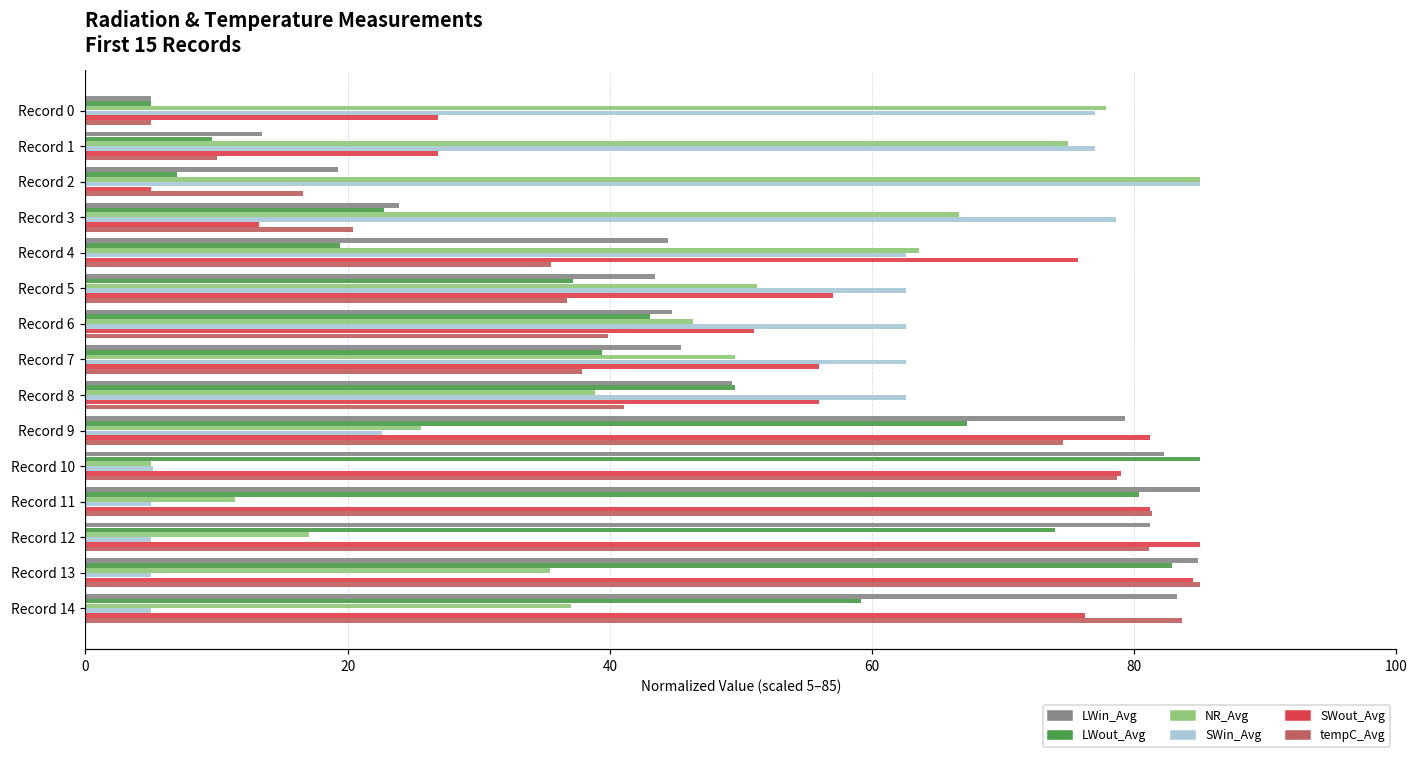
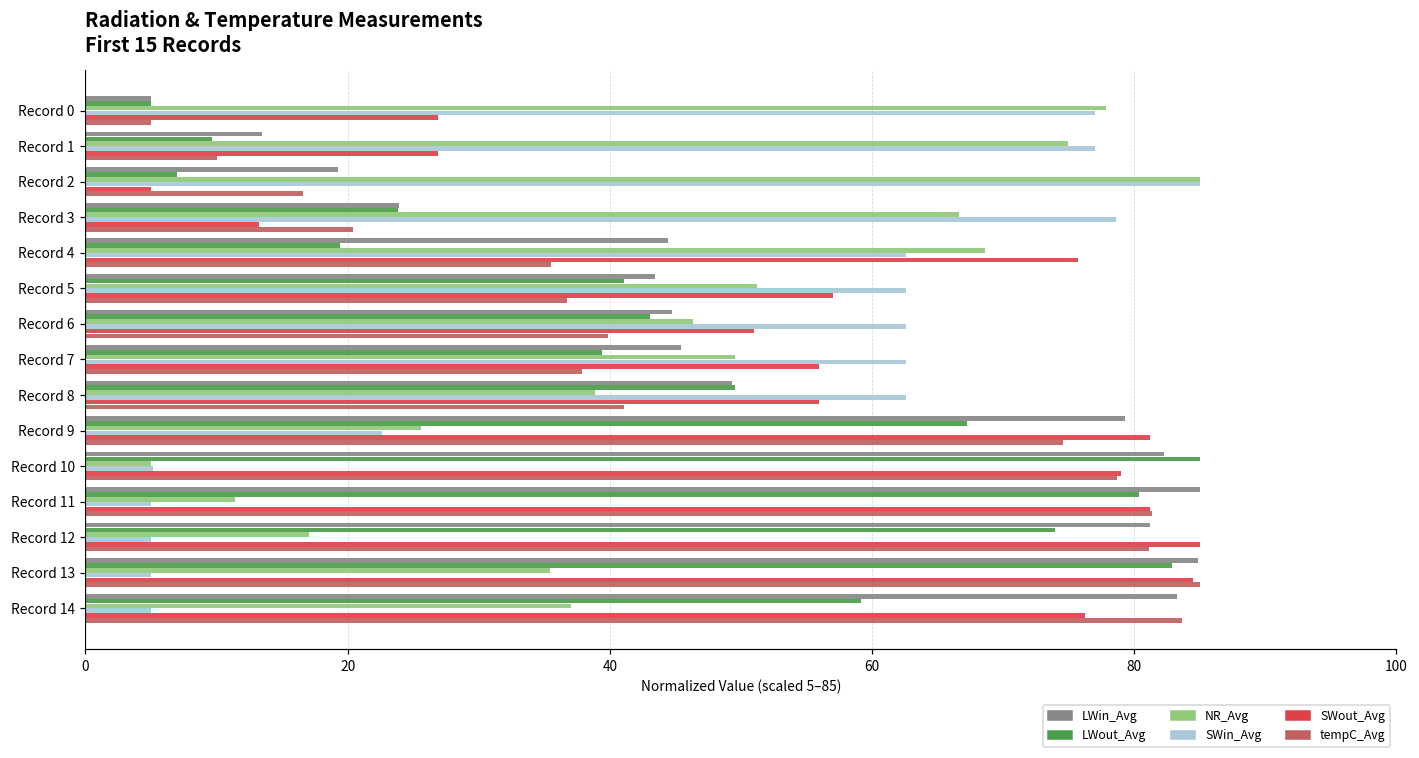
LWout_Avg, Record 3: 22.7 -> 23.8
NR_Avg, Record 4: 63.6 -> 68.6
LWout_Avg, Record 5: 37.2 -> 41.1
